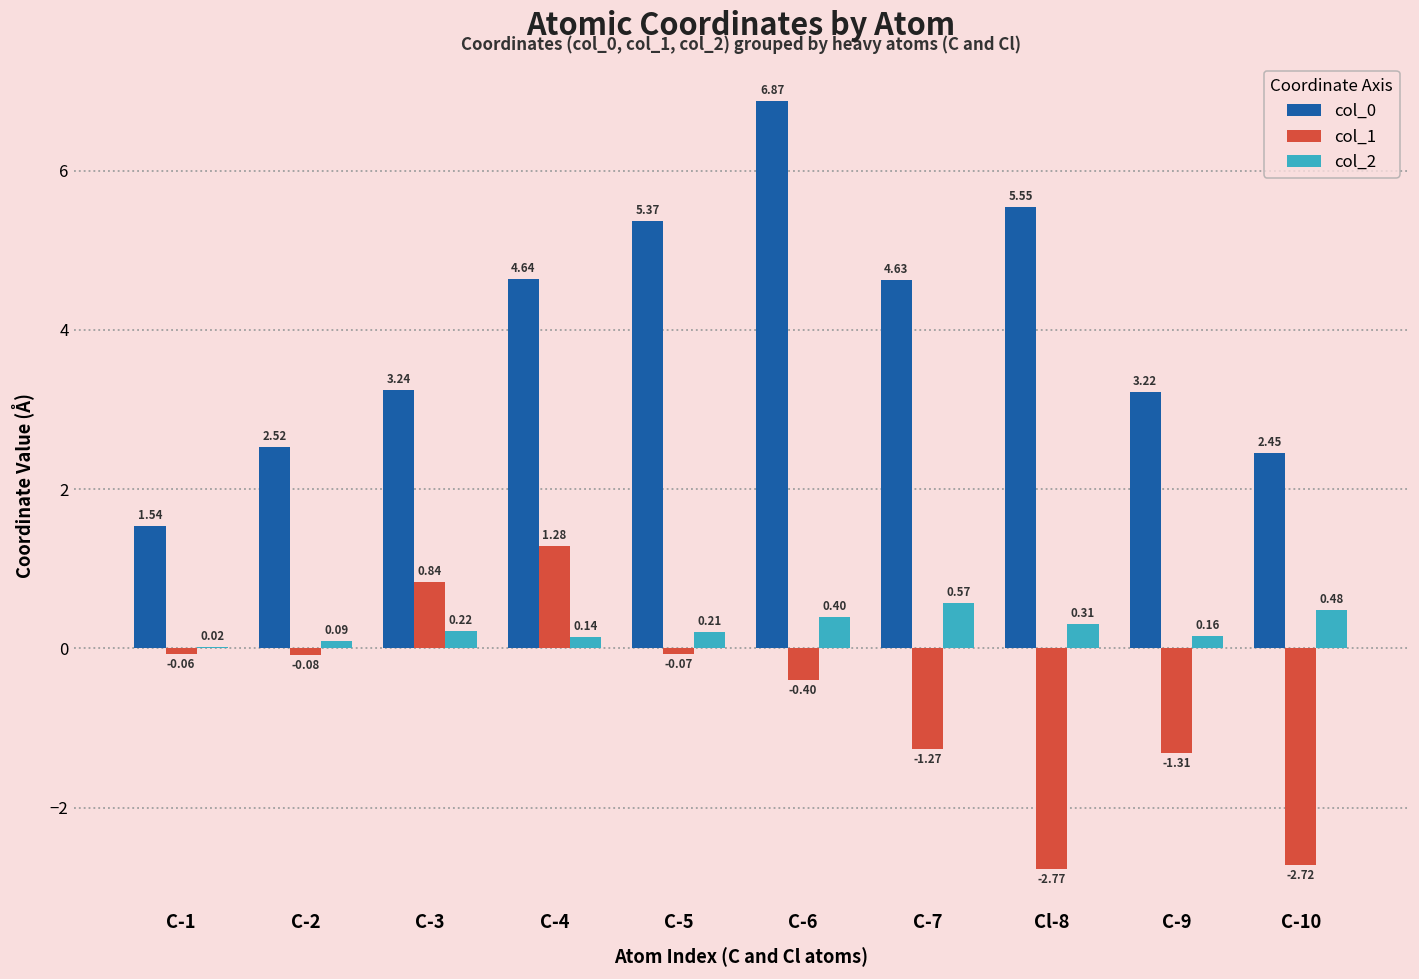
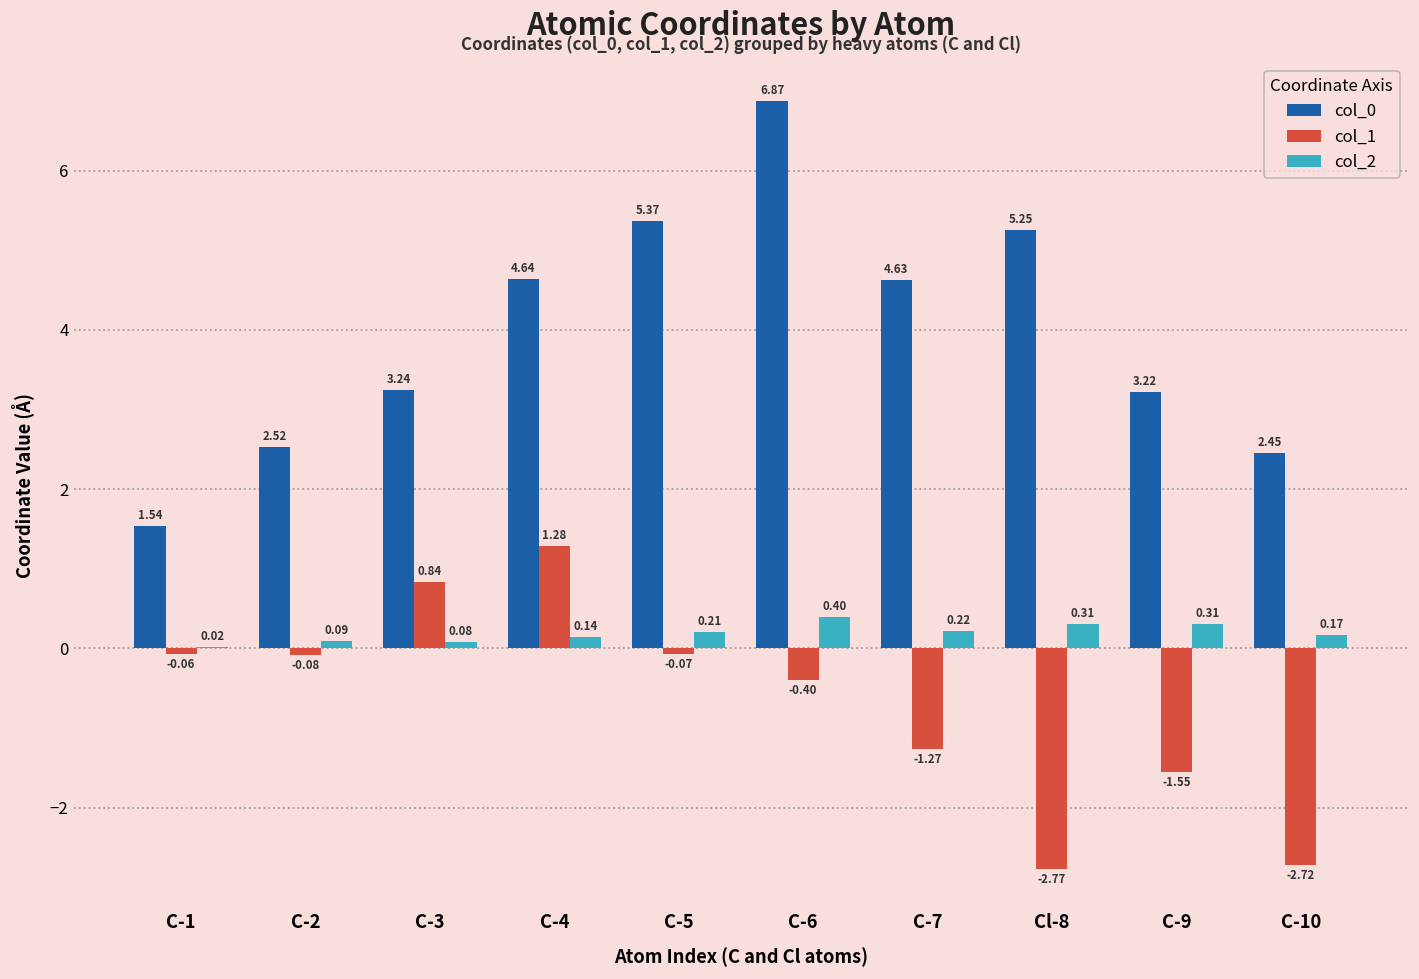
col_2, C-3: 0.22 -> 0.08
col_2, C-7: 0.57 -> 0.22
col_0, Cl-8: 5.55 -> 5.25
col_1, C-9: -1.31 -> -1.55
col_2, C-9: 0.16 -> 0.31
col_2, C-10: 0.48 -> 0.17
